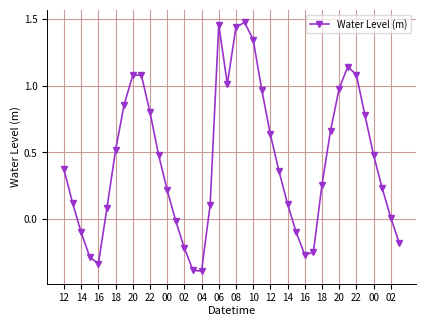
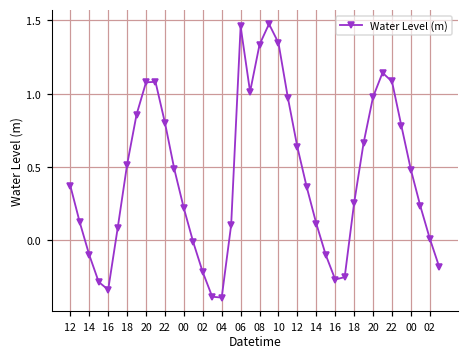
08: 1.44 -> 1.34
